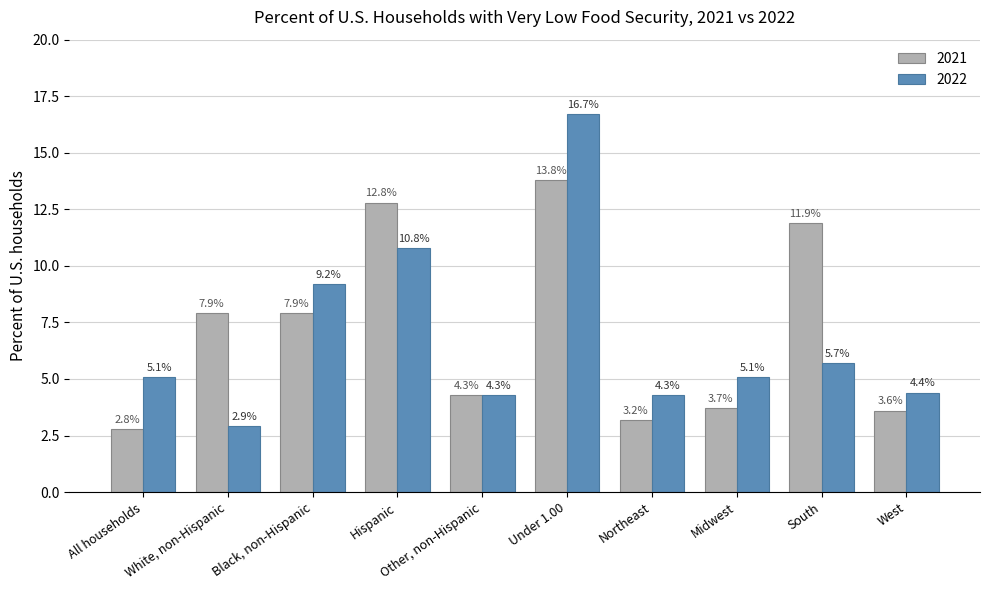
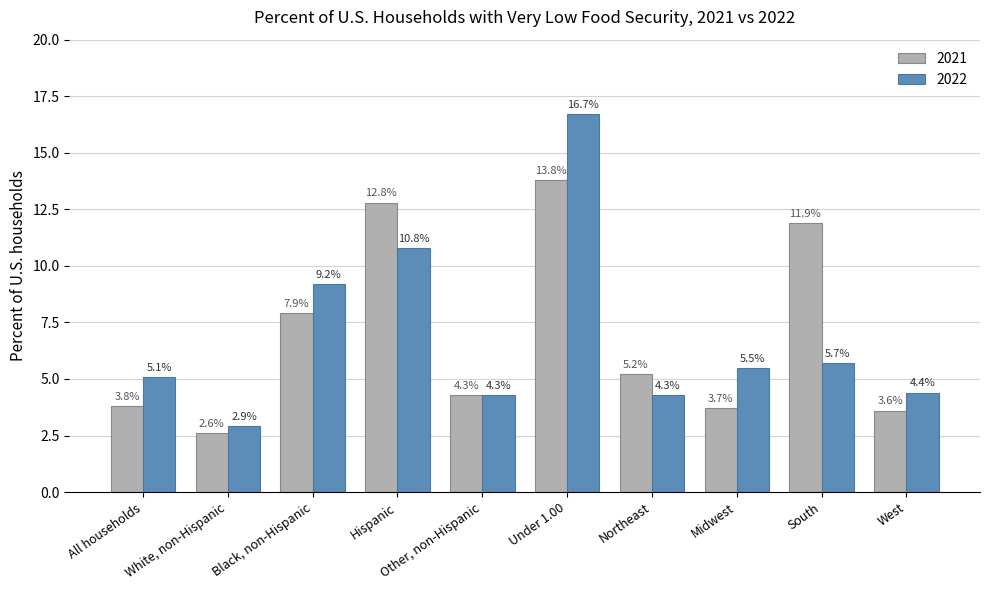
2021, All households: 2.8% -> 3.8%
2021, White, non-Hispanic: 7.9% -> 2.6%
2021, Northeast: 3.2% -> 5.2%
2022, Midwest: 5.1% -> 5.5%
